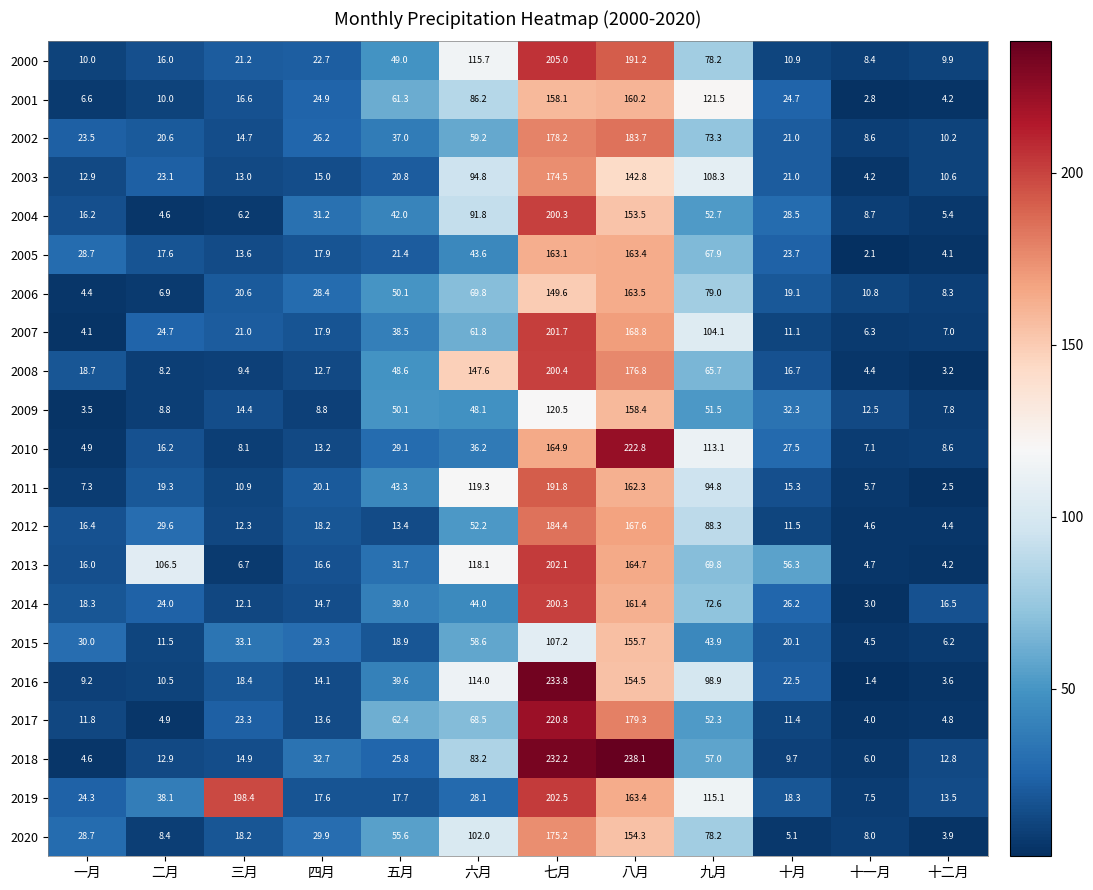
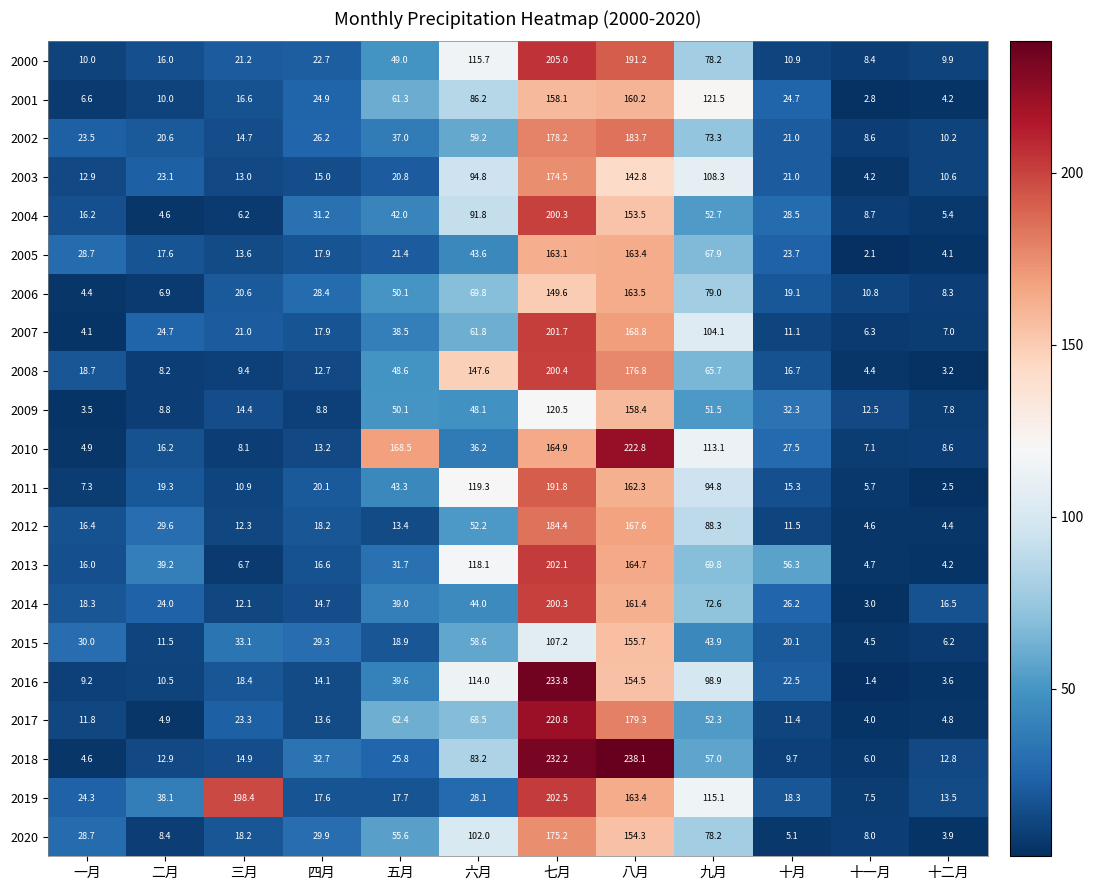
2010, 五月: 29.1 -> 168.5
2013, 二月: 106.5 -> 39.2
